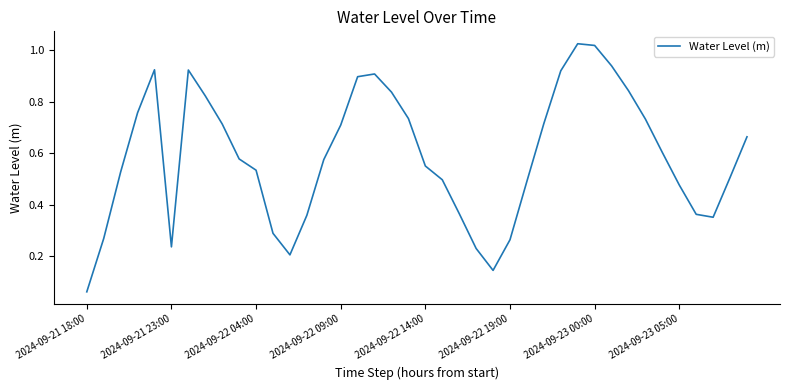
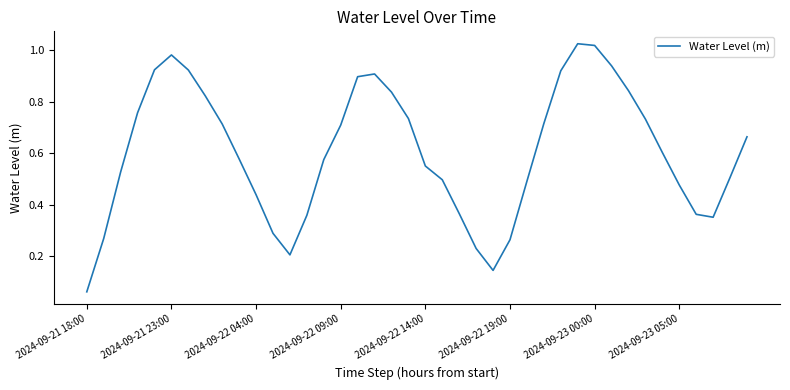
2024-09-21 23:00: 0.24 -> 0.98
2024-09-22 04:00: 0.53 -> 0.44
